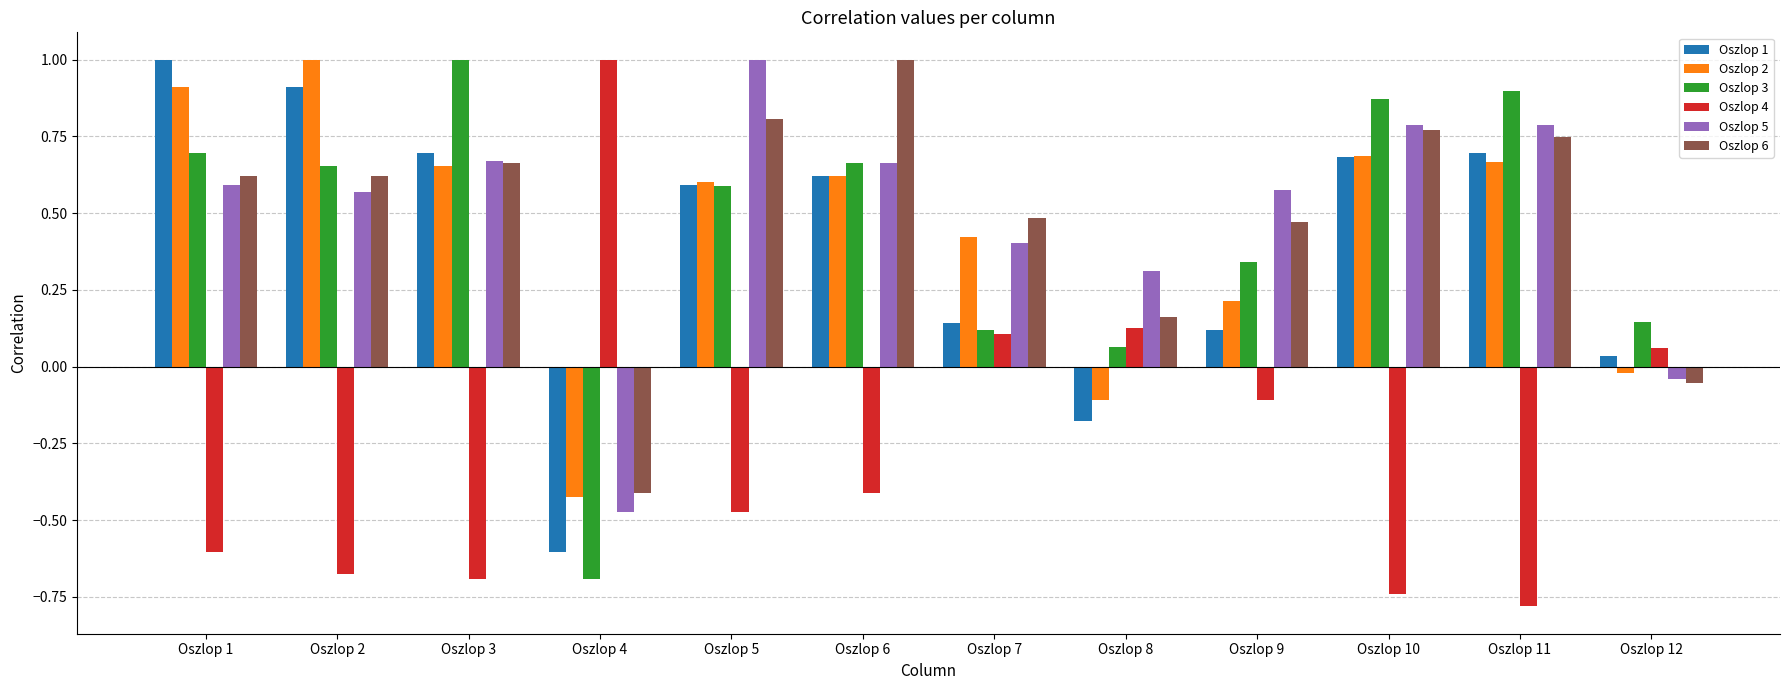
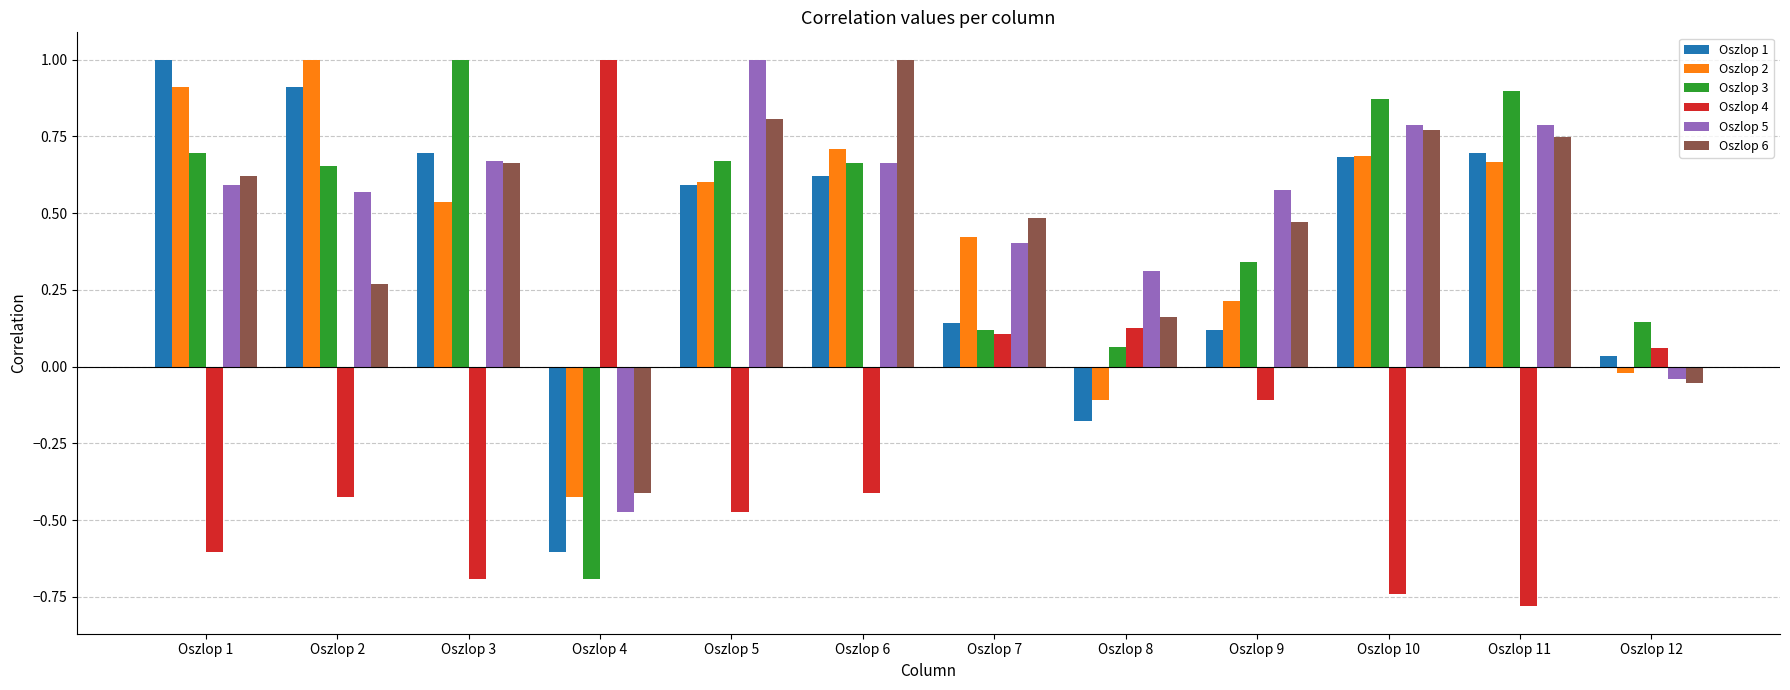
Oszlop 4, Oszlop 2: -0.67 -> -0.42
Oszlop 6, Oszlop 2: 0.62 -> 0.27
Oszlop 2, Oszlop 3: 0.65 -> 0.54
Oszlop 3, Oszlop 5: 0.59 -> 0.67
Oszlop 2, Oszlop 6: 0.62 -> 0.71
